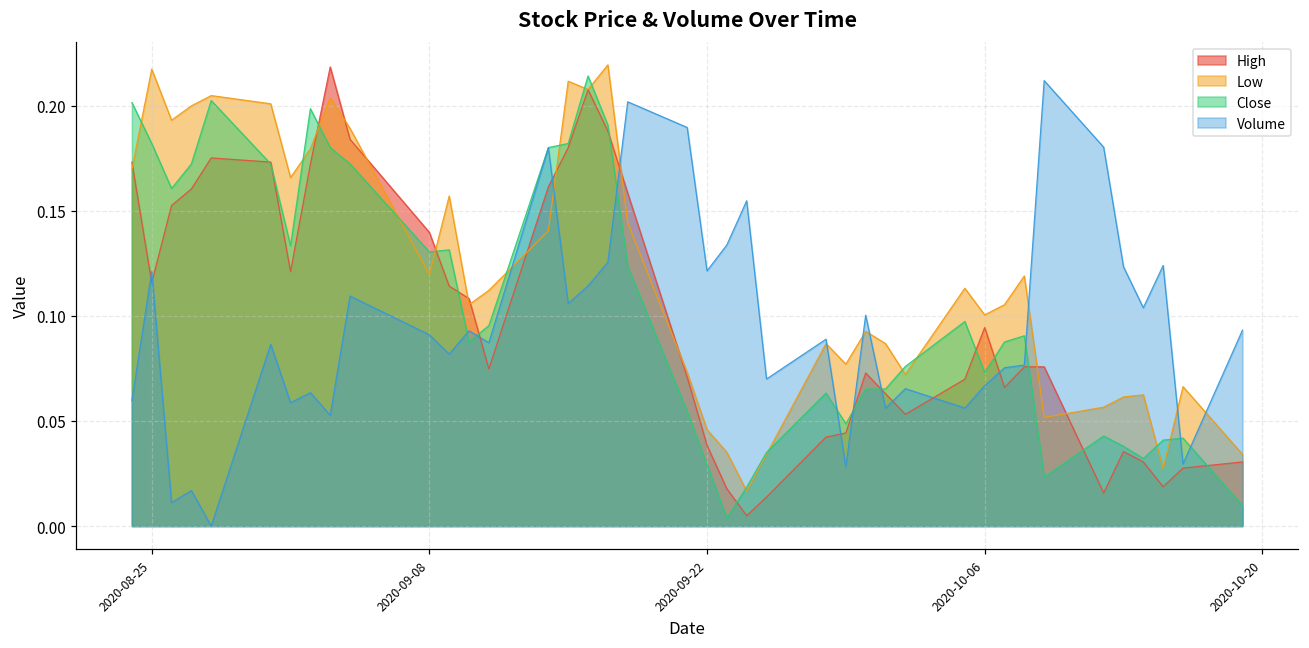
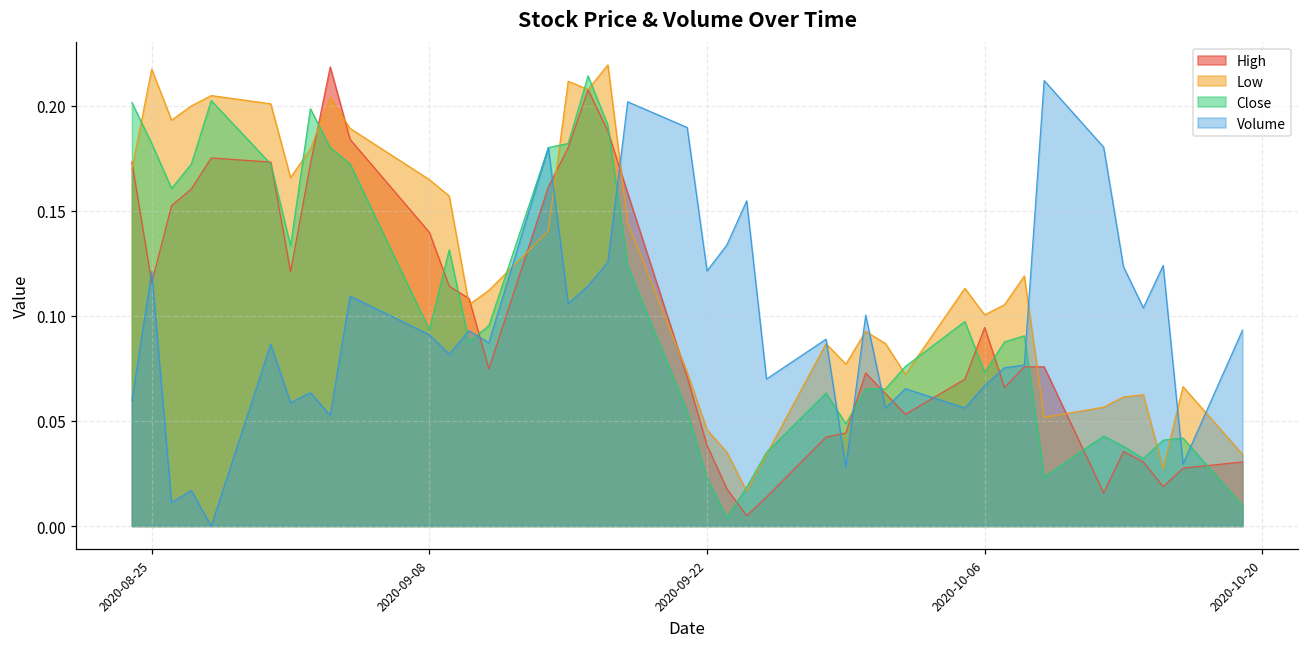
Low, 2020-09-08: 0.120 -> 0.165
Close, 2020-09-08: 0.130 -> 0.093
Close, 2020-09-22: 0.029 -> 0.023
